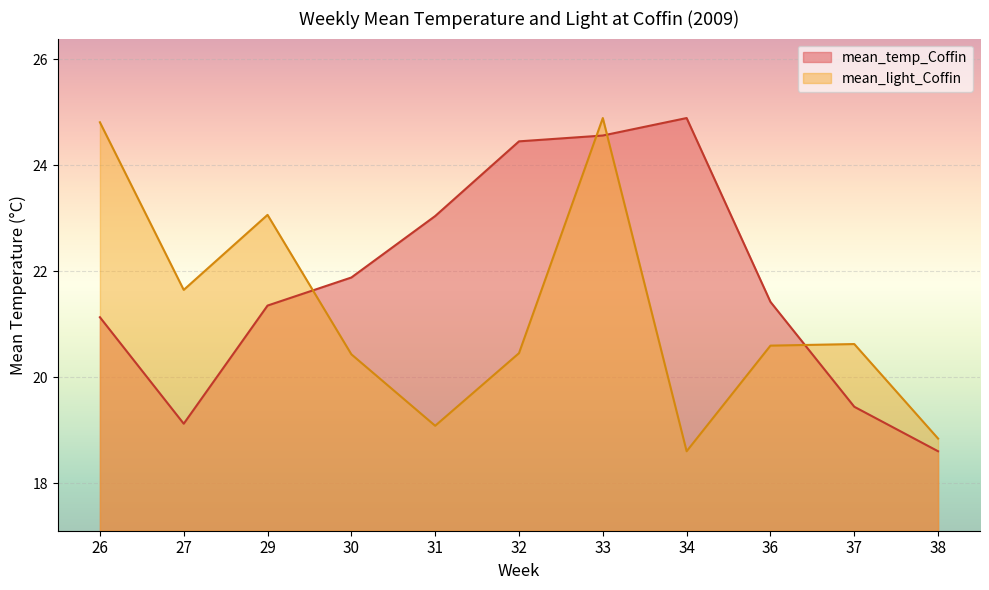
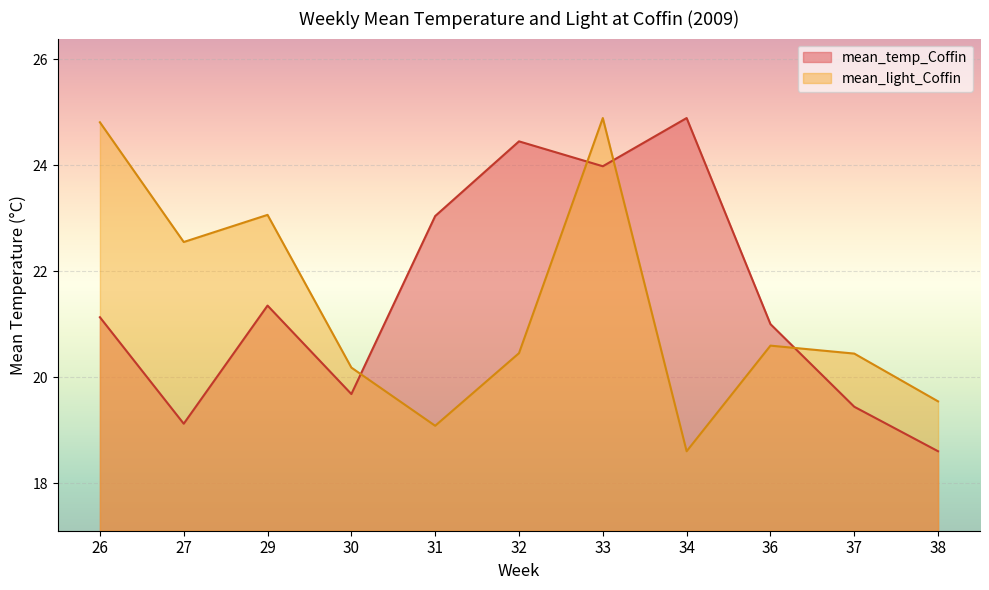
mean_light_Coffin, 27: 21.6 -> 22.5
mean_temp_Coffin, 30: 21.9 -> 19.7
mean_light_Coffin, 30: 20.4 -> 20.2
mean_temp_Coffin, 33: 24.6 -> 24.0
mean_temp_Coffin, 36: 21.4 -> 21.0
mean_light_Coffin, 37: 20.6 -> 20.4
mean_light_Coffin, 38: 18.8 -> 19.5
